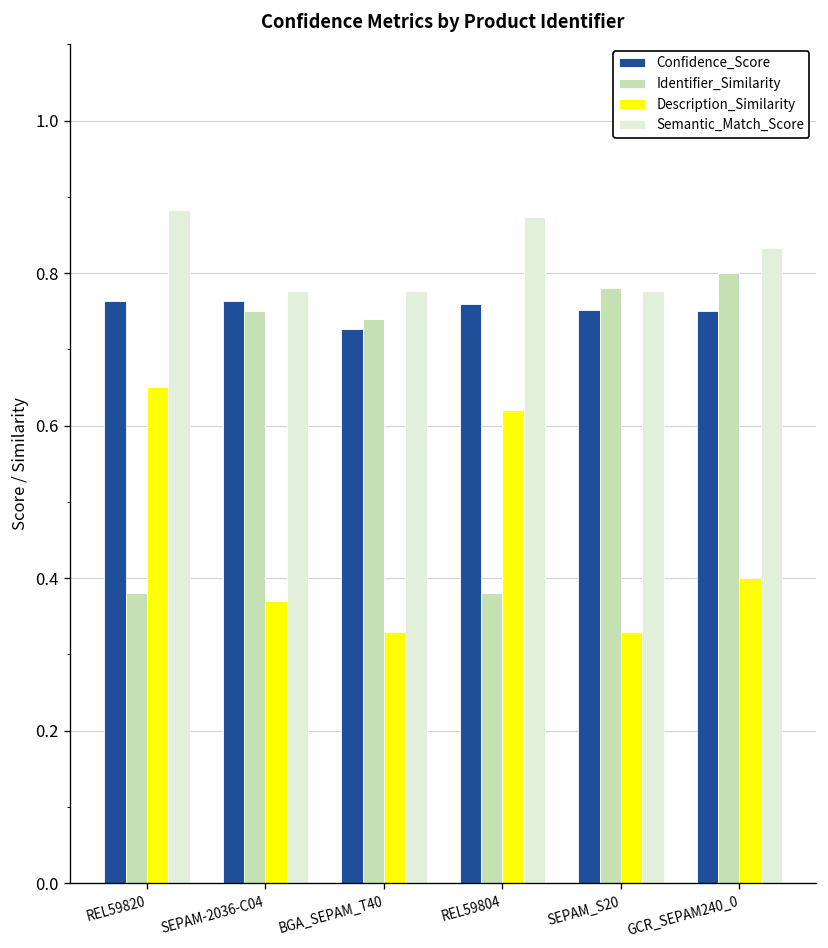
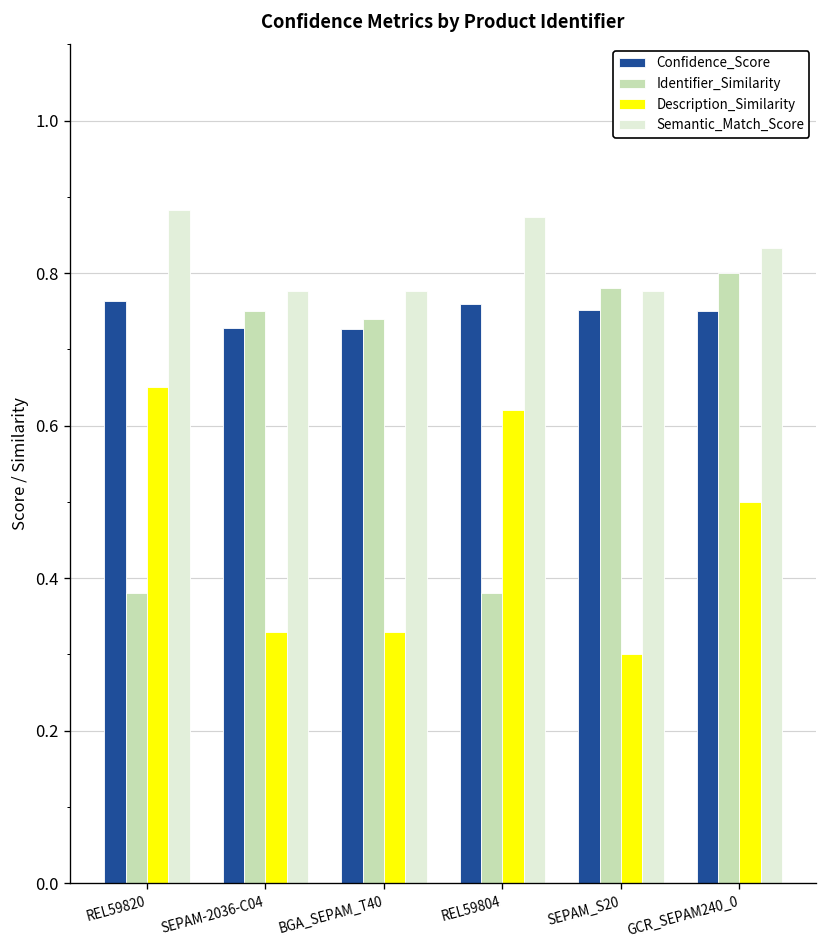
Confidence_Score, SEPAM-2036-C04: 0.76 -> 0.73
Description_Similarity, SEPAM-2036-C04: 0.37 -> 0.33
Description_Similarity, SEPAM_S20: 0.33 -> 0.30
Description_Similarity, GCR_SEPAM240_0: 0.4 -> 0.5
